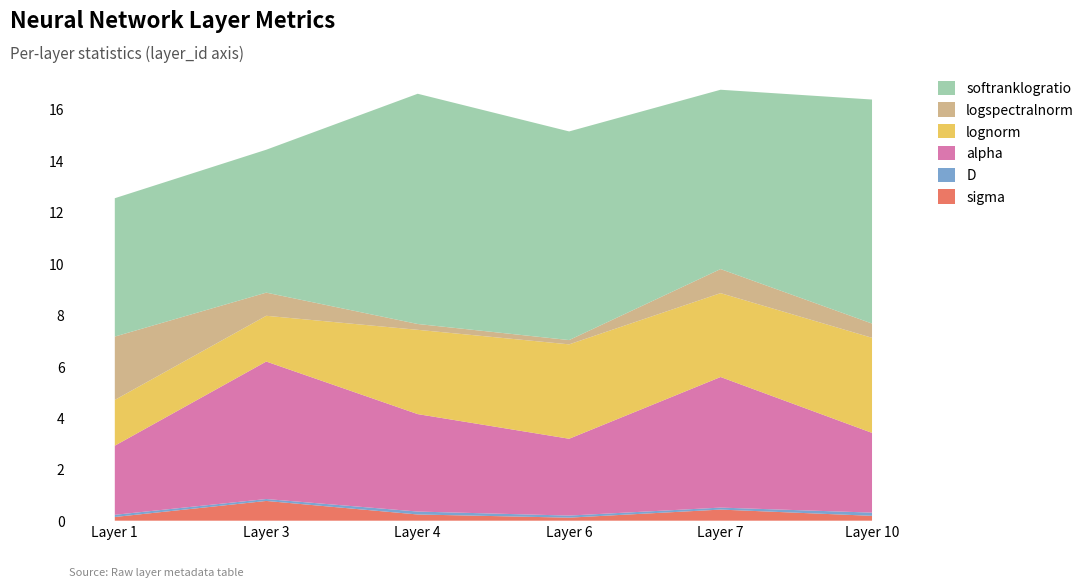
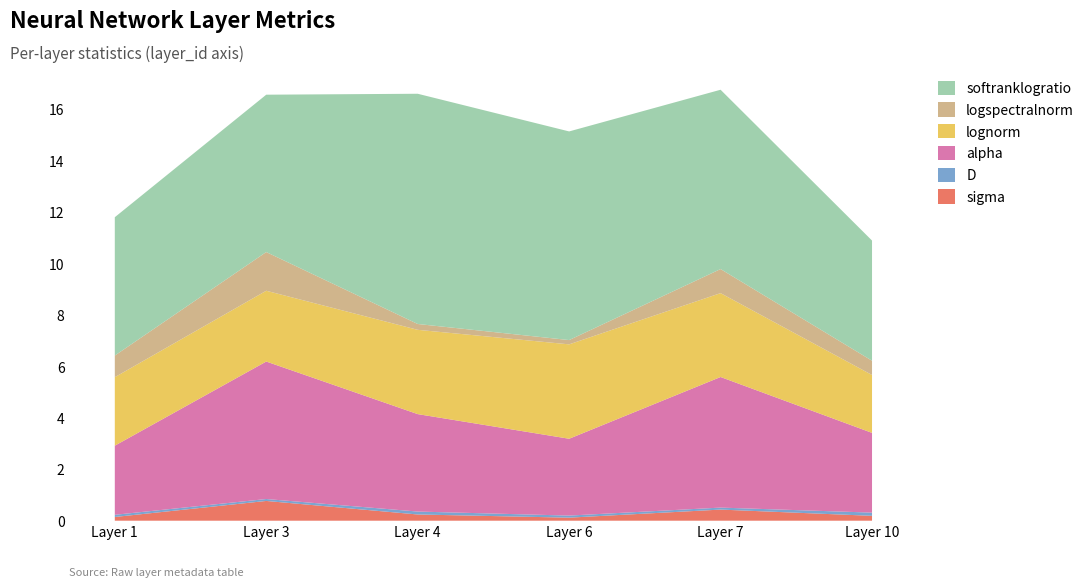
lognorm, Layer 1: 1.8 -> 2.7
logspectralnorm, Layer 1: 2.5 -> 0.8
lognorm, Layer 3: 1.8 -> 2.8
logspectralnorm, Layer 3: 0.9 -> 1.5
softranklogratio, Layer 3: 5.6 -> 6.1
lognorm, Layer 10: 3.7 -> 2.3
softranklogratio, Layer 10: 8.7 -> 4.7
